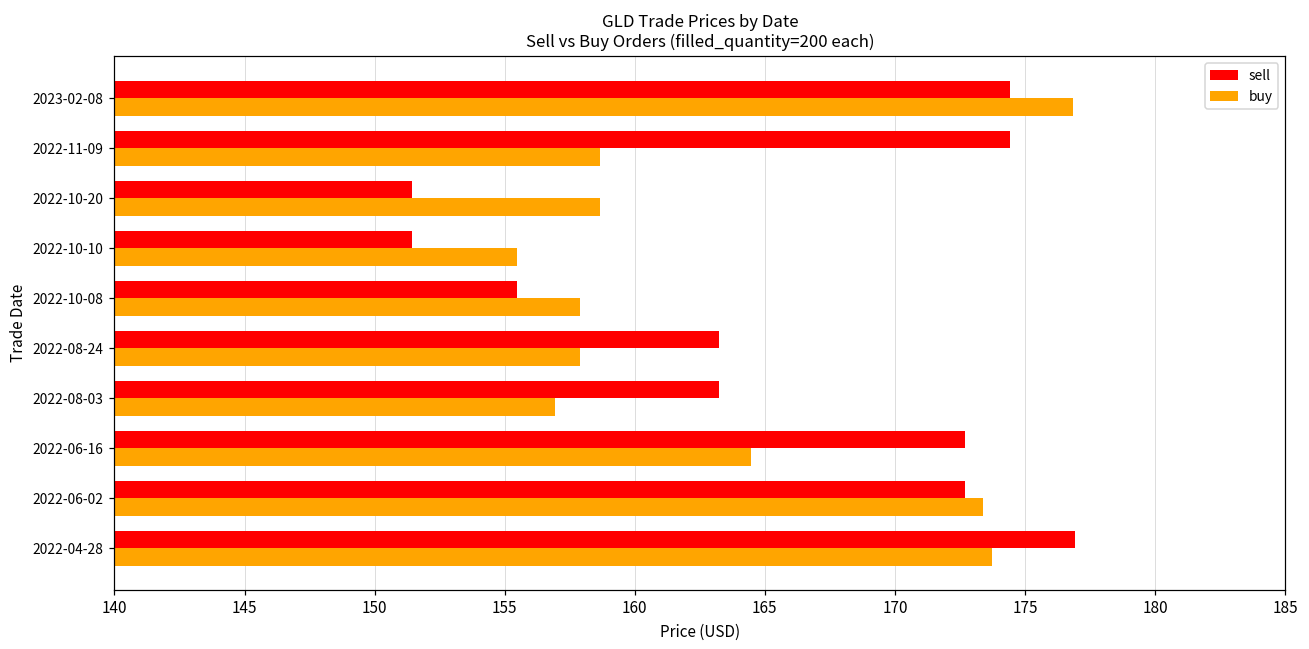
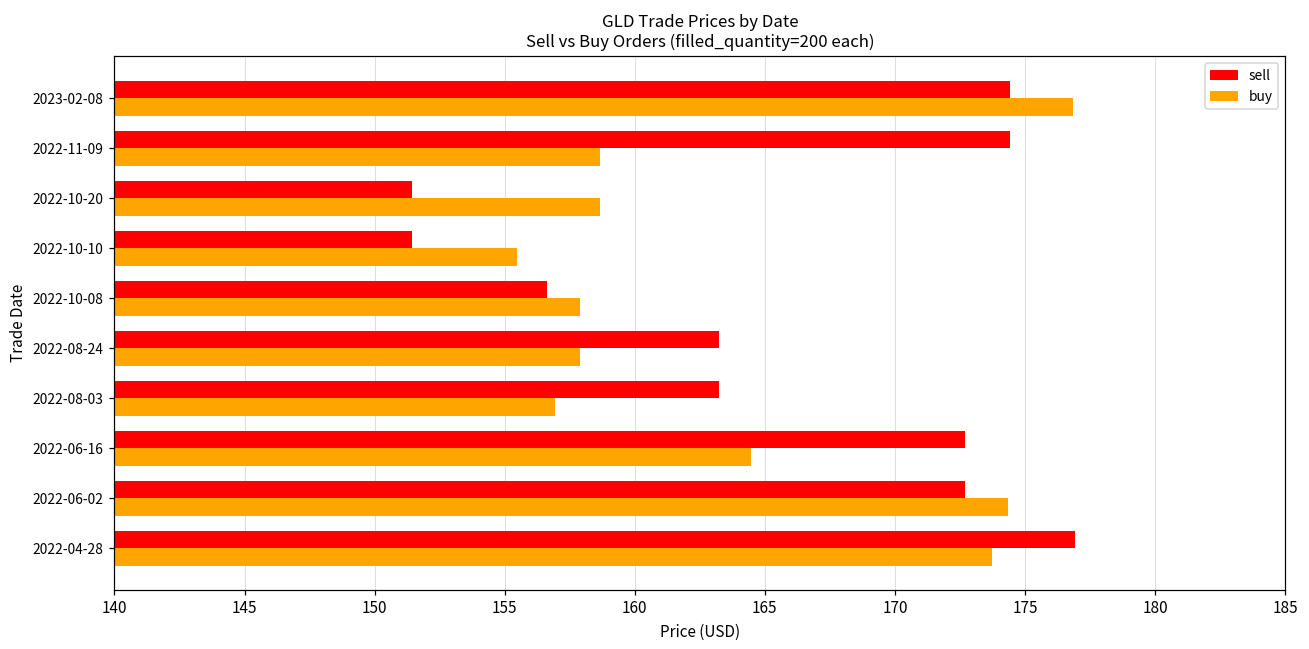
sell, 2022-10-08: 155.5 -> 156.6
buy, 2022-06-02: 173.4 -> 174.4
